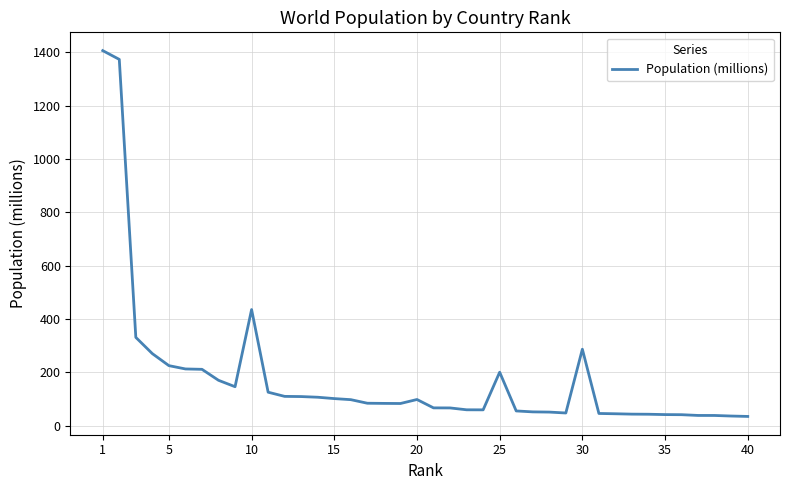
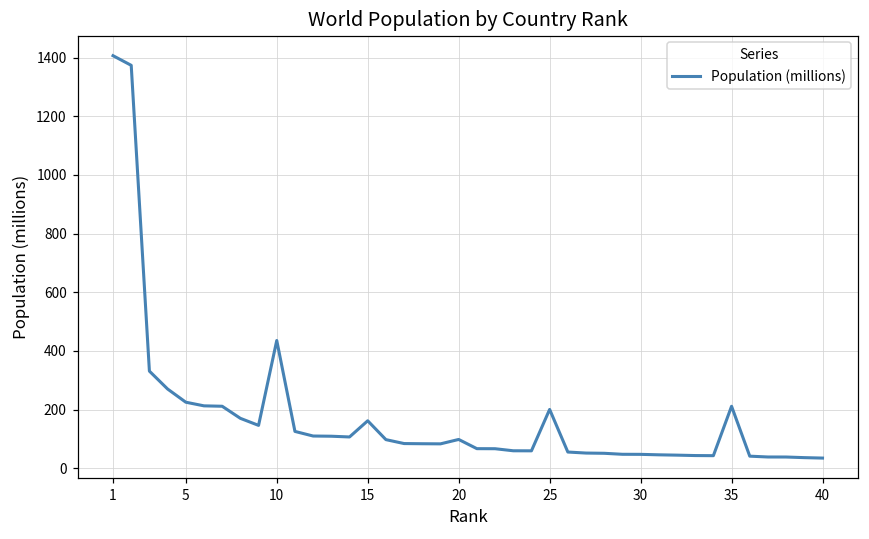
15: 100 -> 160
30: 290 -> 50
35: 40 -> 210
